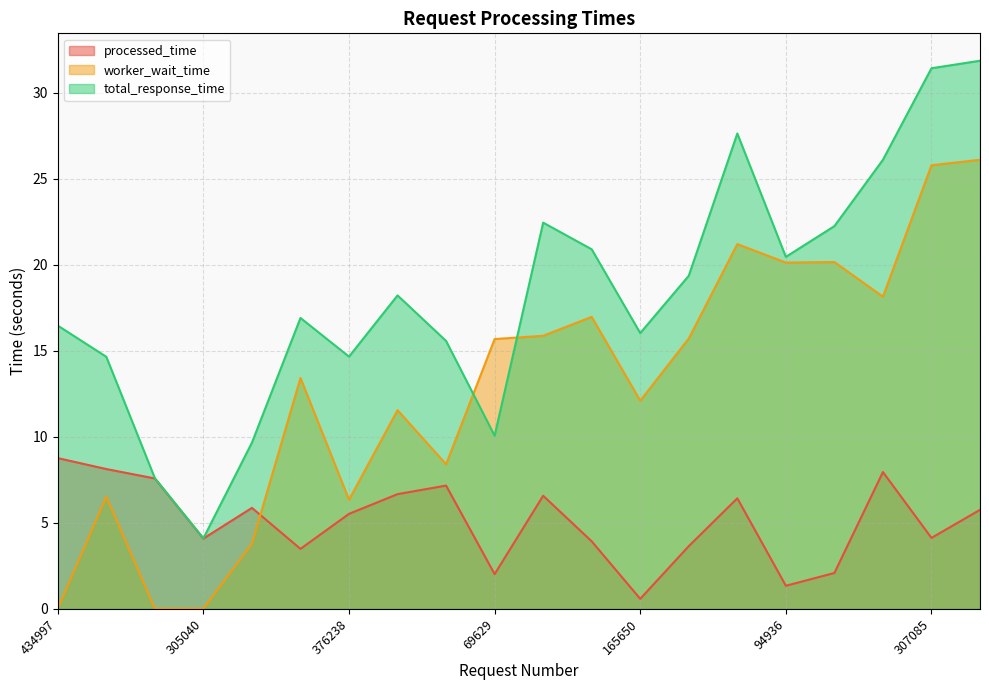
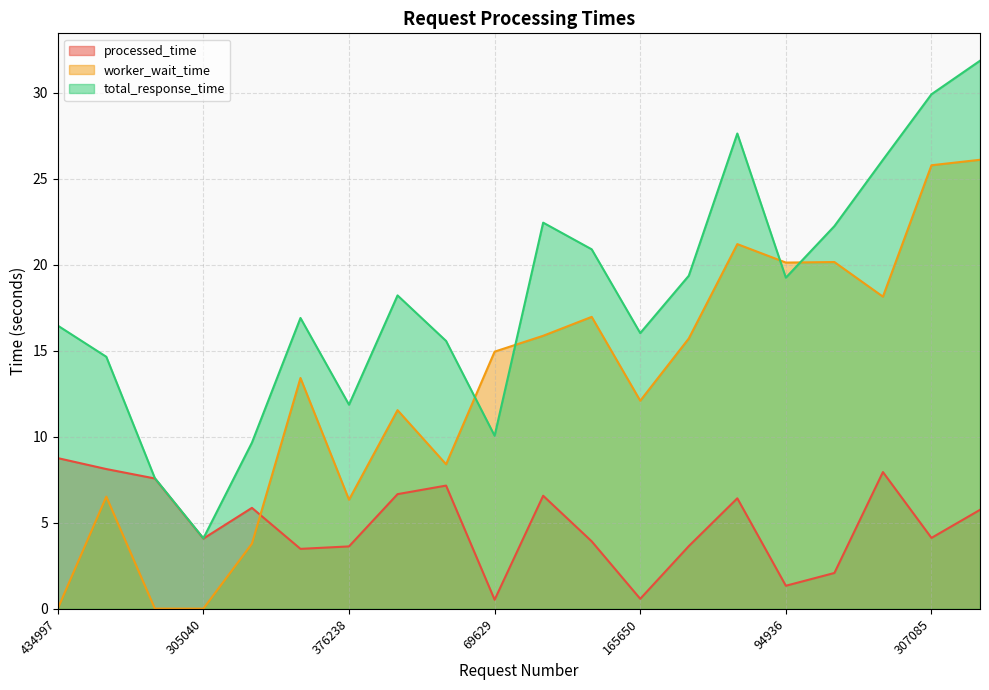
processed_time, 376238: 5.5 -> 3.6
total_response_time, 376238: 14.7 -> 11.9
processed_time, 69629: 2.0 -> 0.5
worker_wait_time, 69629: 15.7 -> 14.9
total_response_time, 94936: 20.5 -> 19.2
total_response_time, 307085: 31.4 -> 29.9
